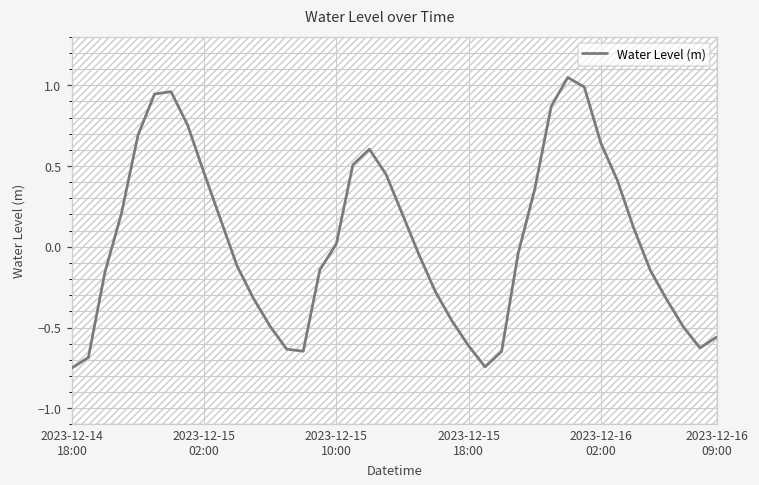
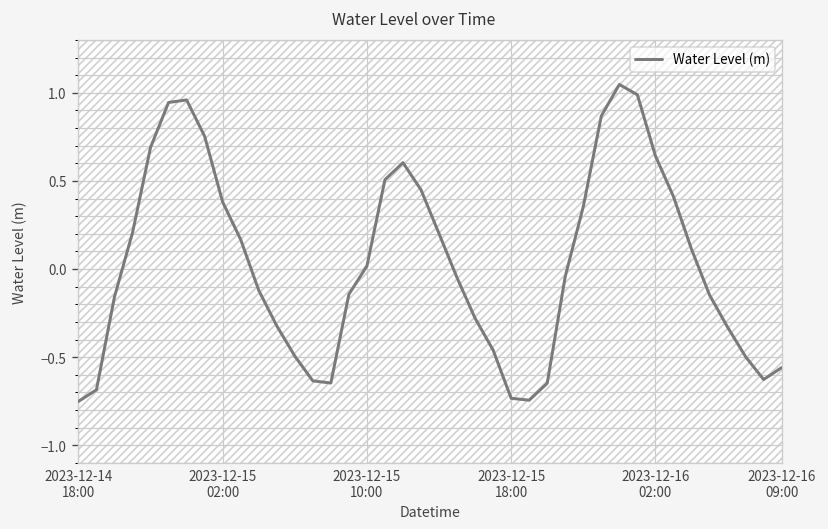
Water Level (m), 2023-12-15 02:00: 0.46 -> 0.38
Water Level (m), 2023-12-15 18:00: -0.61 -> -0.73
